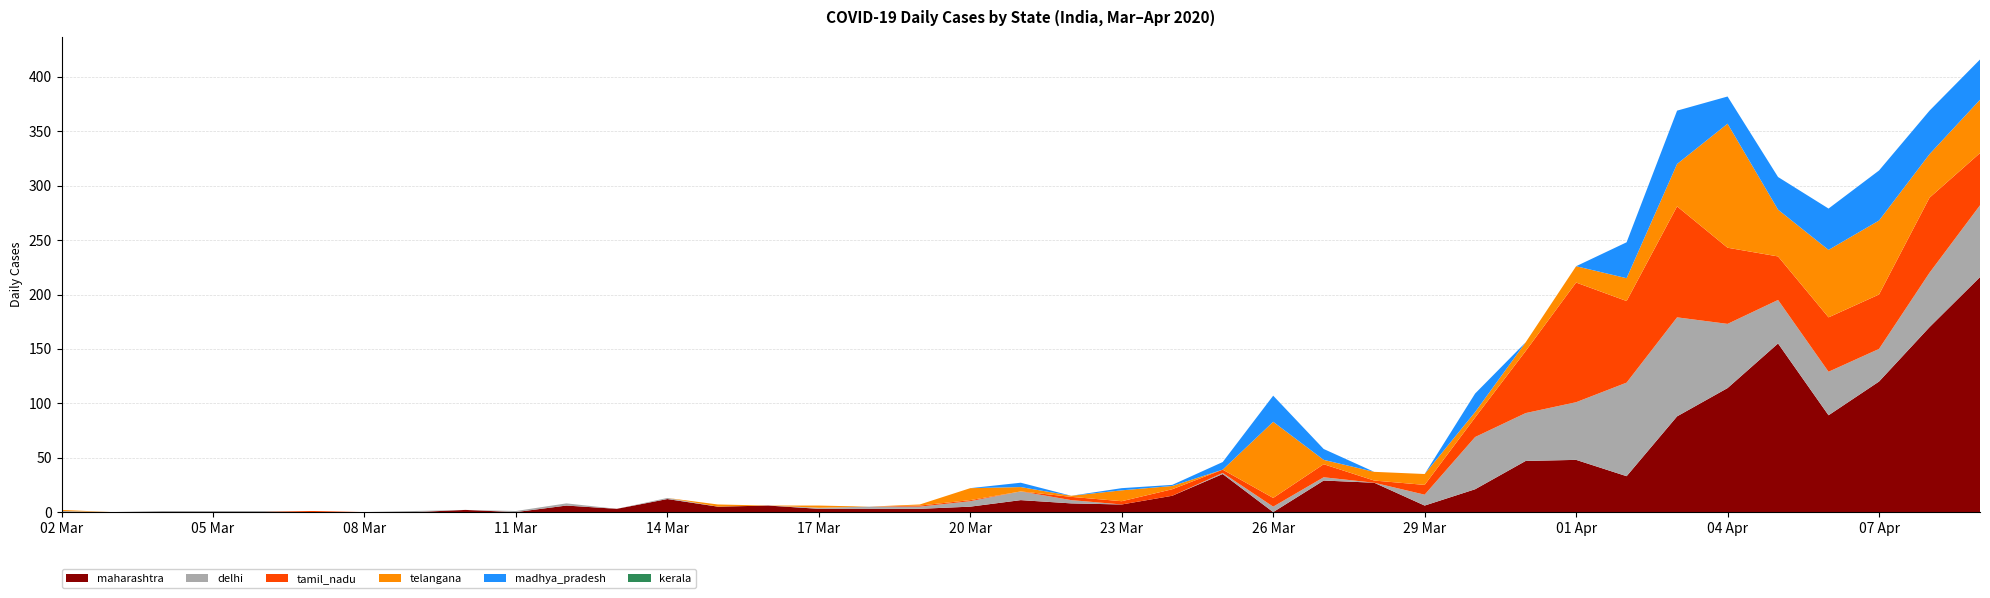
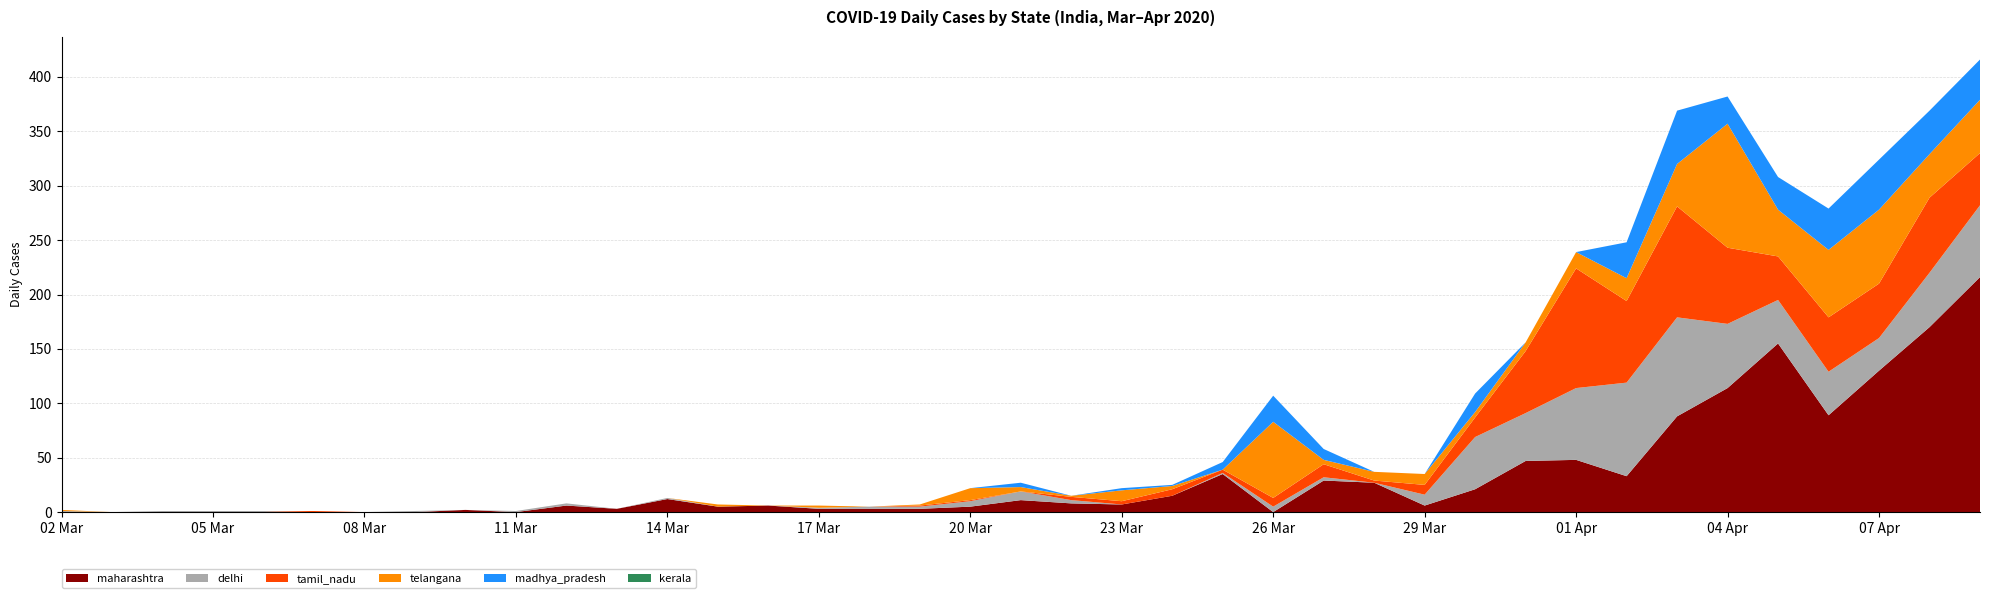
delhi, 01 Apr: 53 -> 66
maharashtra, 07 Apr: 120 -> 130
